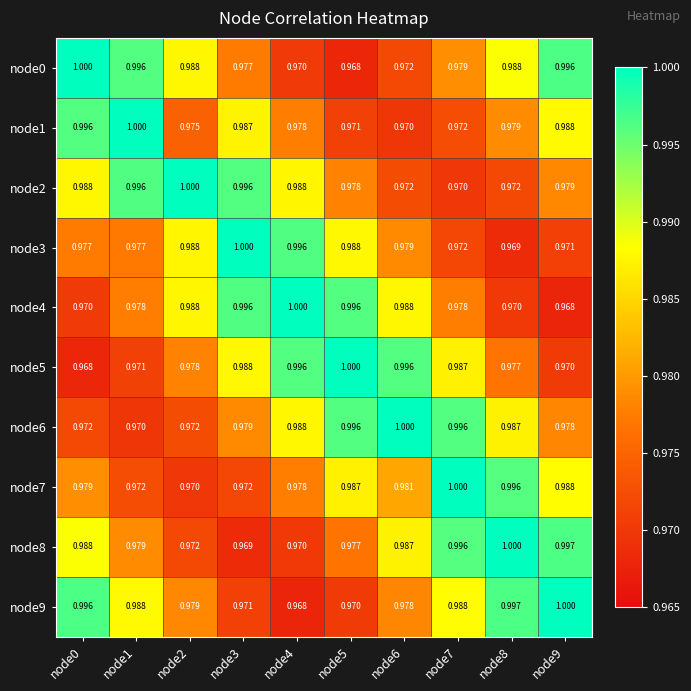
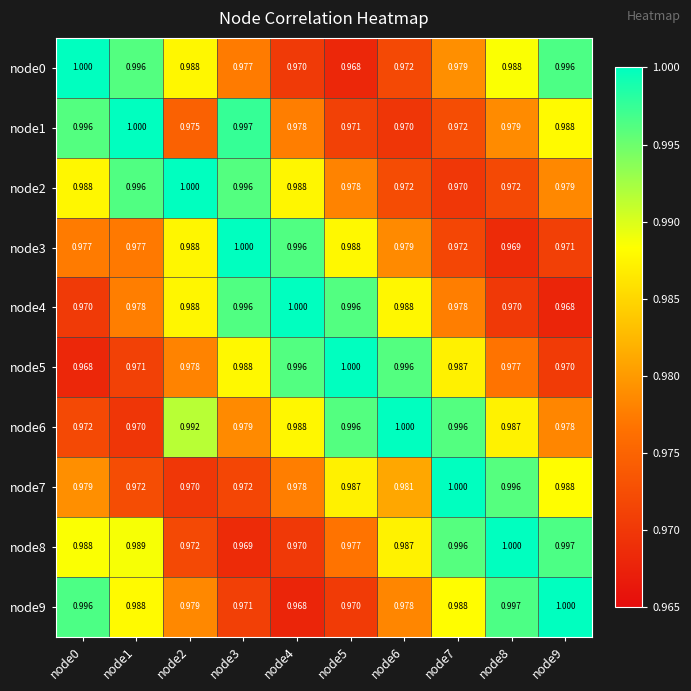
node1, node3: 0.987 -> 0.997
node6, node2: 0.972 -> 0.992
node8, node1: 0.979 -> 0.989
